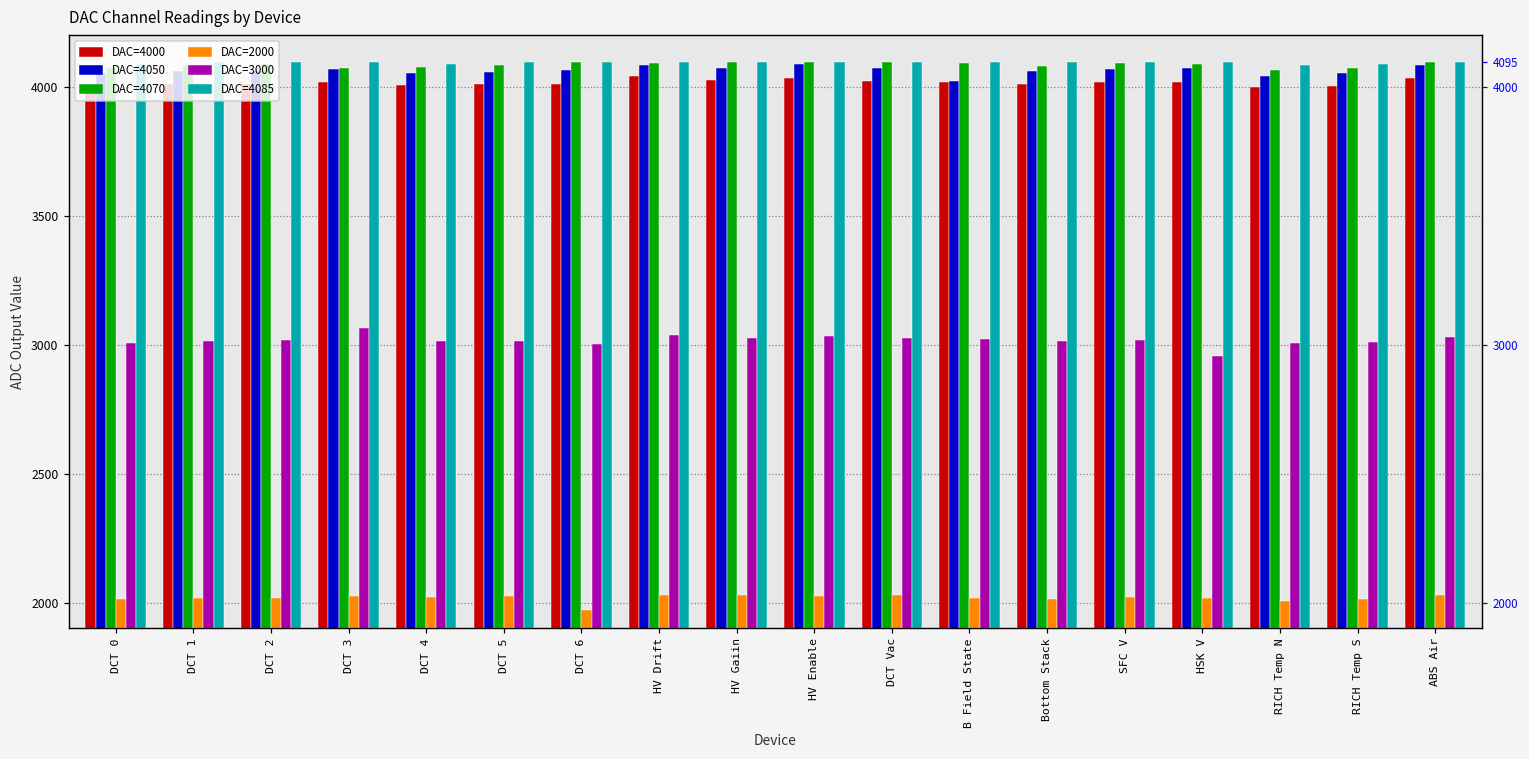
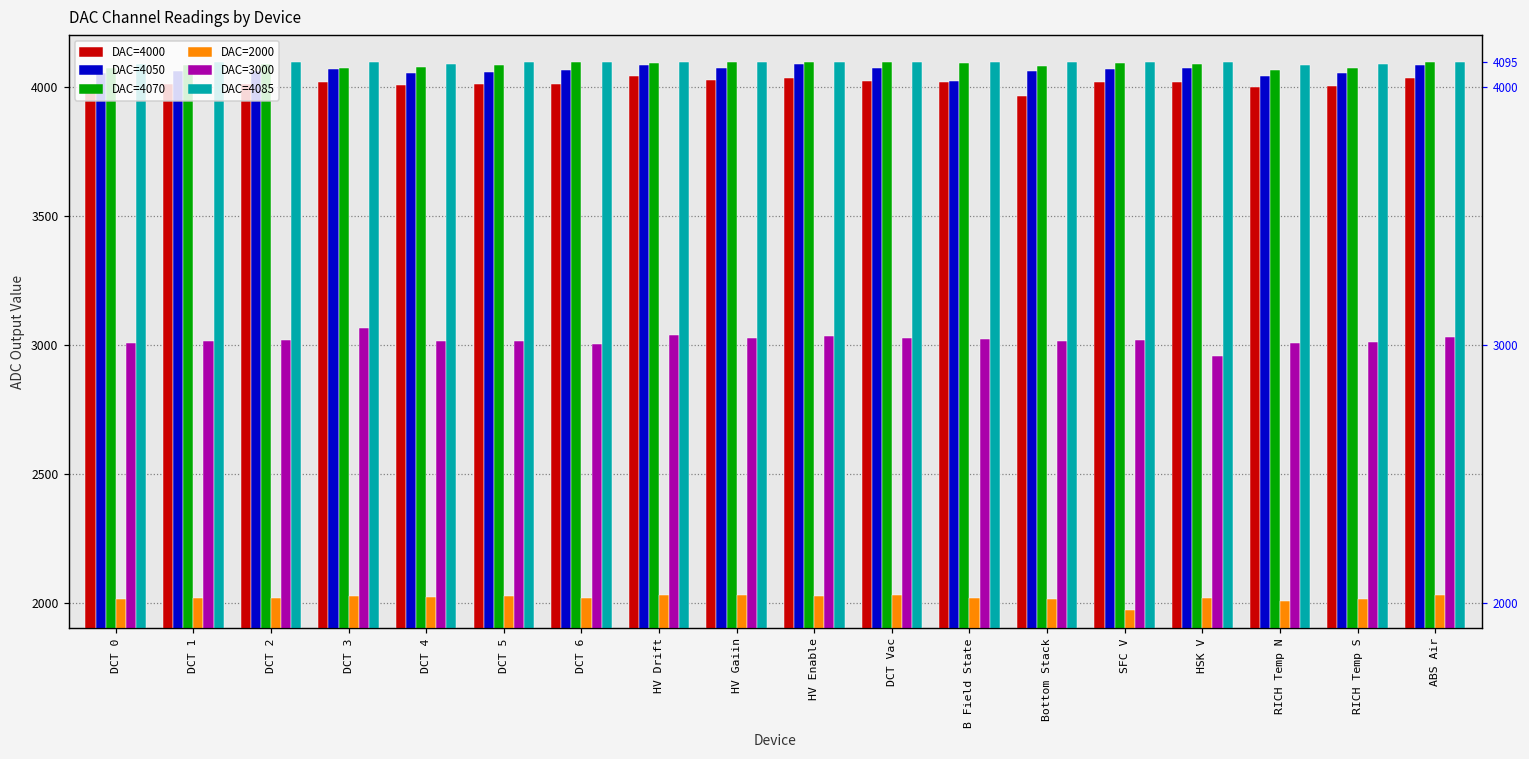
DAC=2000, DCT 6: 1970 -> 2020
DAC=4000, Bottom Stack: 4010 -> 3970
DAC=2000, SFC V: 2020 -> 1970
